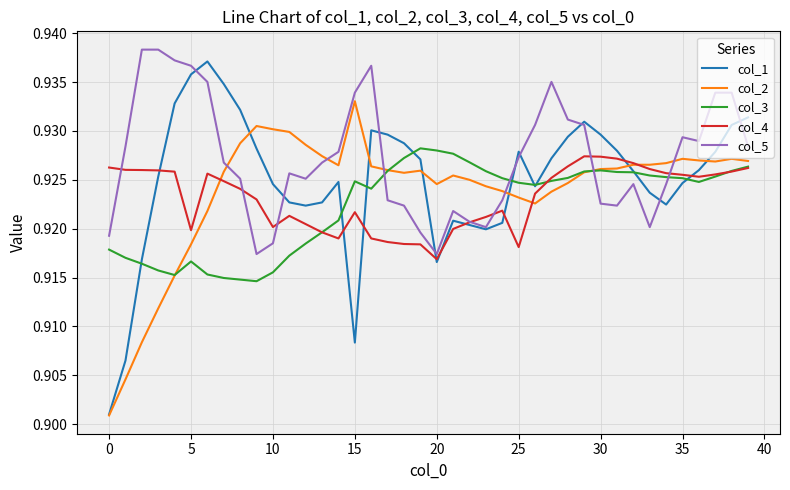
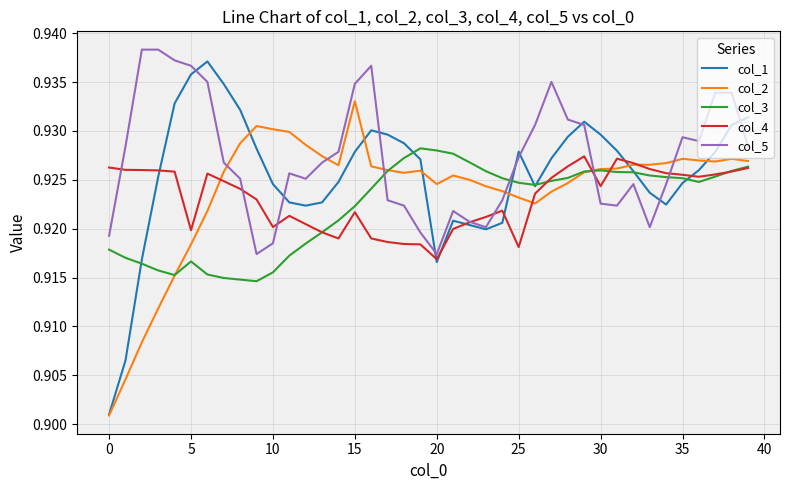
col_1, 15: 0.908 -> 0.928
col_3, 15: 0.925 -> 0.922
col_5, 15: 0.934 -> 0.935
col_4, 30: 0.927 -> 0.924
